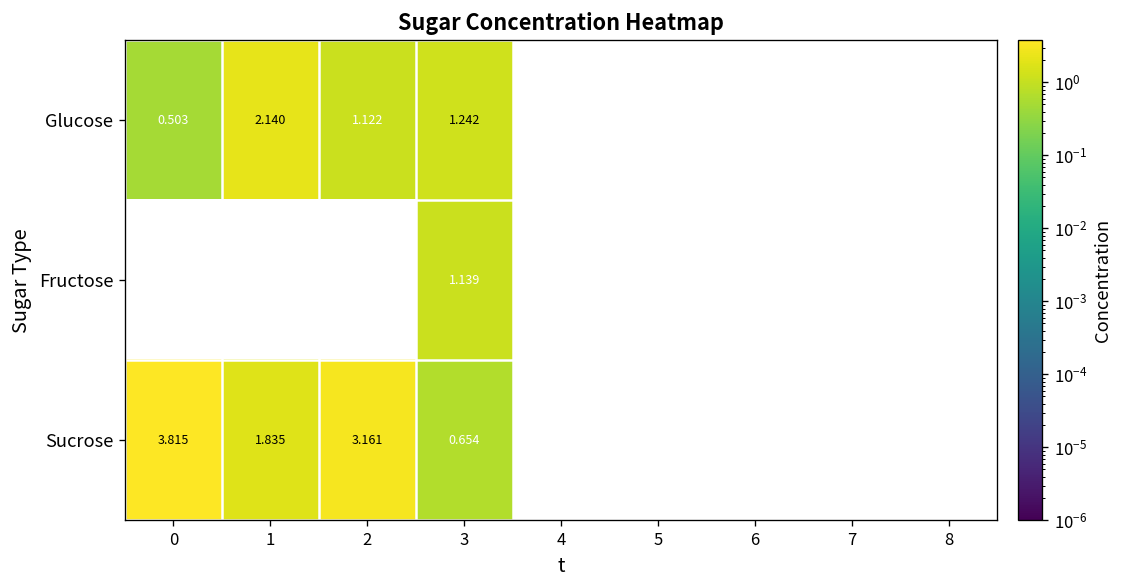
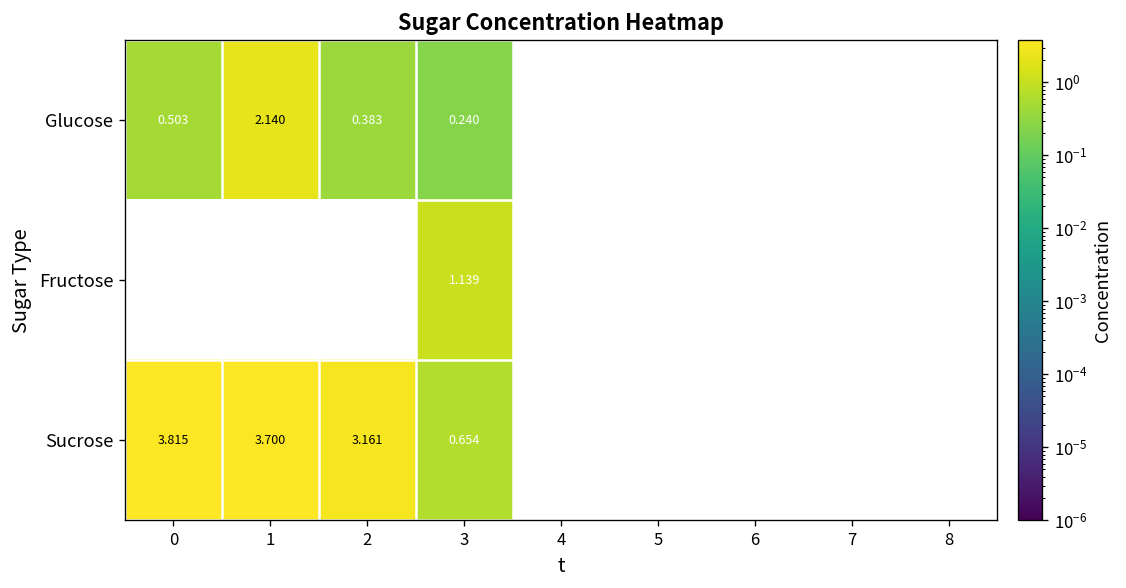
Glucose, 2: 1.122 -> 0.383
Glucose, 3: 1.242 -> 0.240
Sucrose, 1: 1.835 -> 3.700
